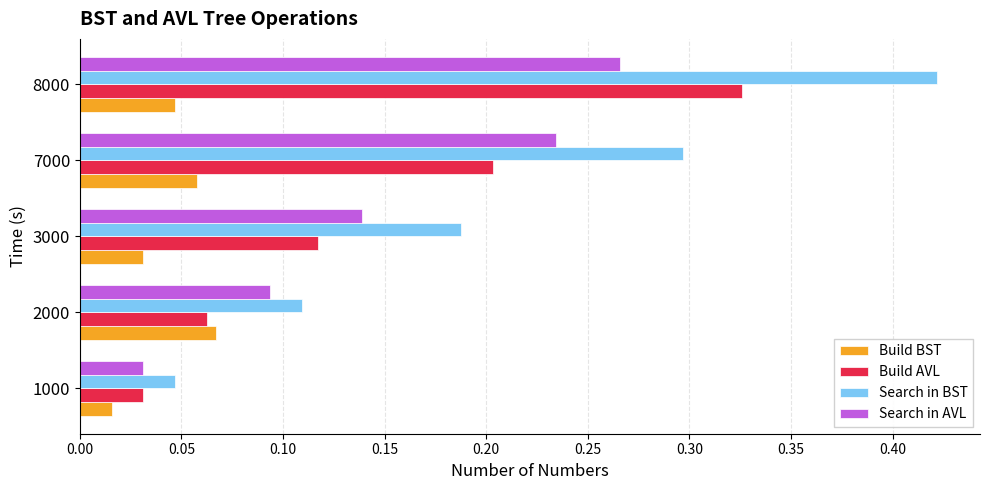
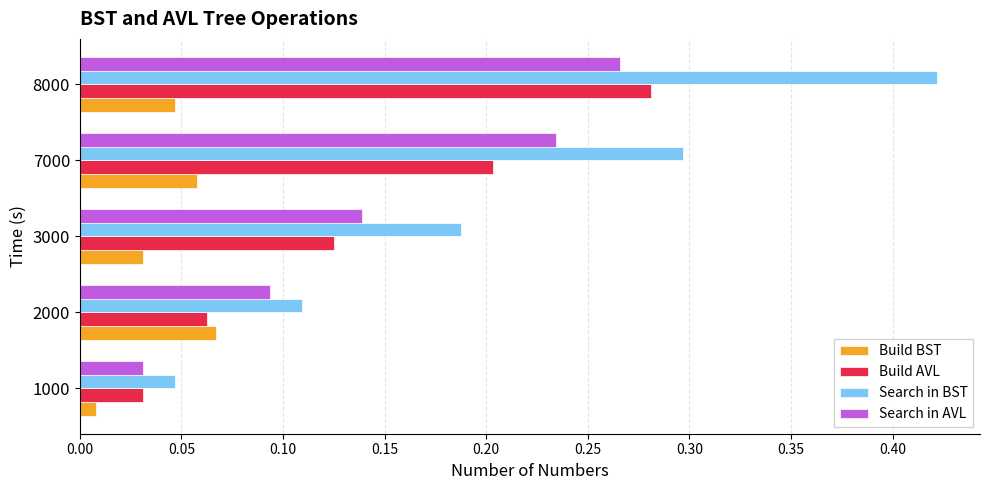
Build AVL, 8000: 0.326 -> 0.281
Build AVL, 3000: 0.117 -> 0.125
Build BST, 1000: 0.016 -> 0.008
